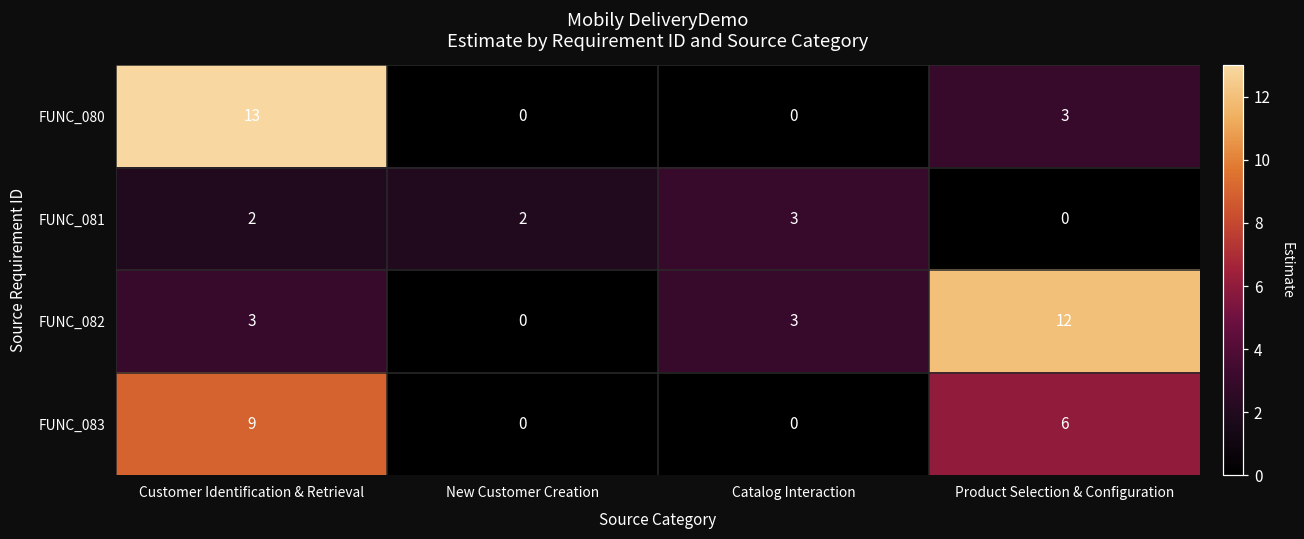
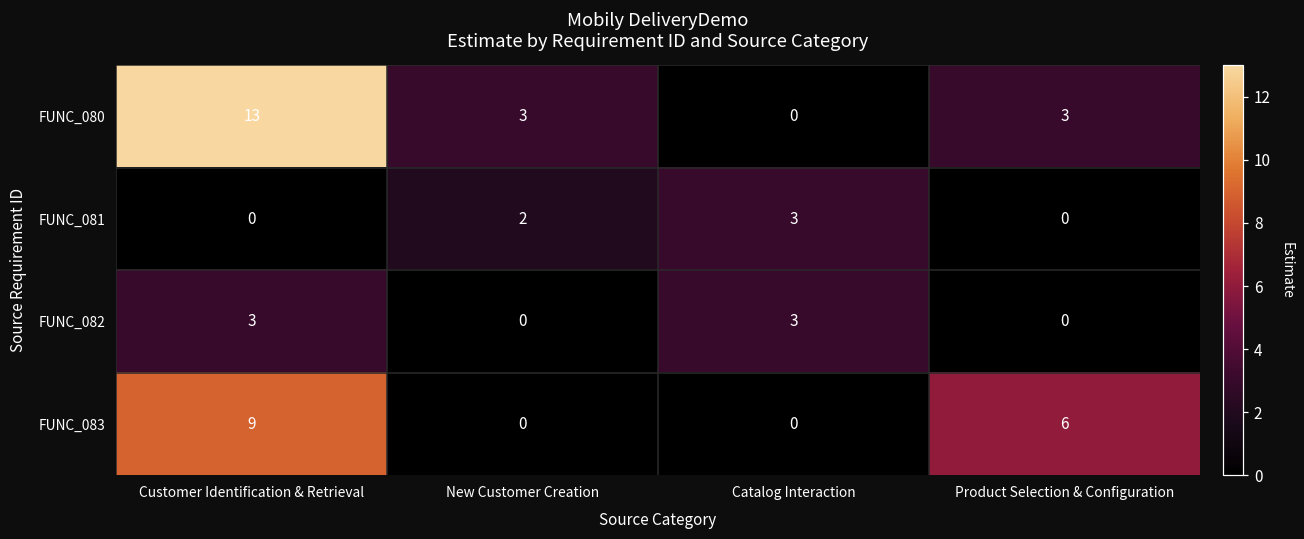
FUNC_080, New Customer Creation: 0 -> 3
FUNC_081, Customer Identification & Retrieval: 2 -> 0
FUNC_082, Product Selection & Configuration: 12 -> 0
